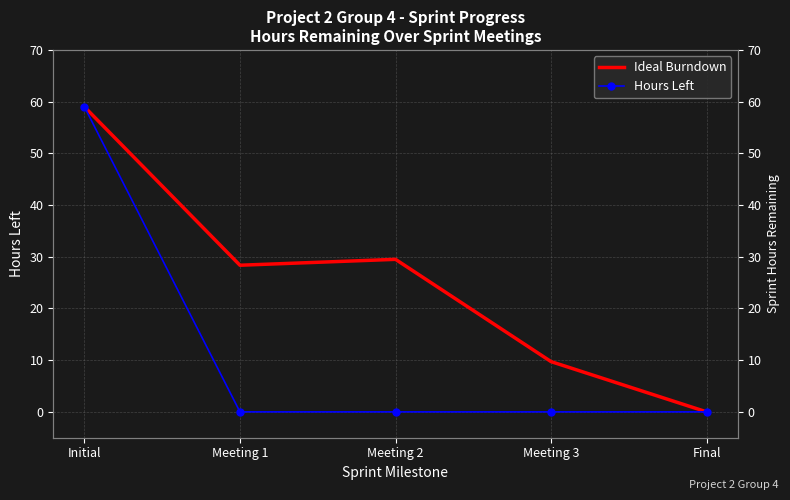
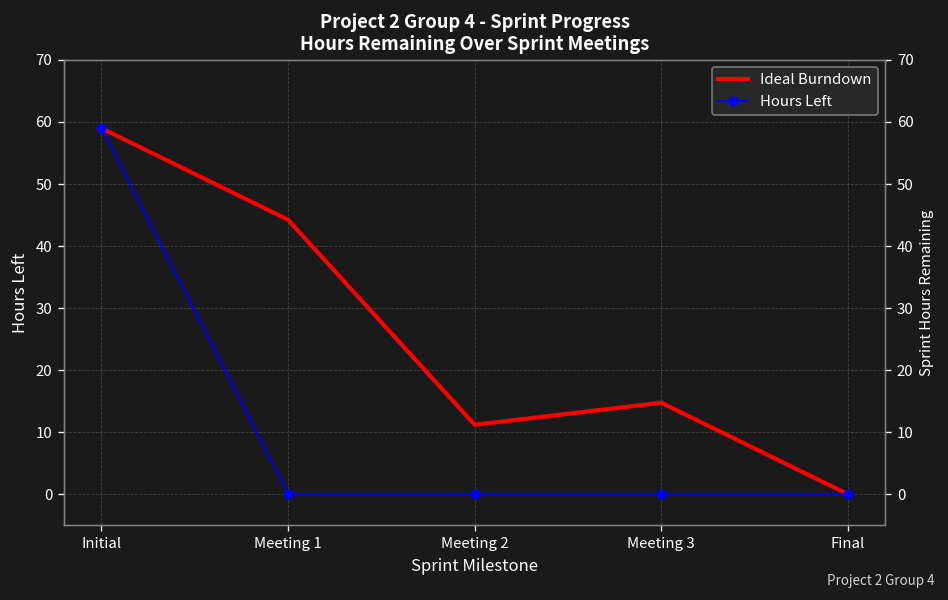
Ideal Burndown, Meeting 1: 28 -> 44
Ideal Burndown, Meeting 2: 30 -> 11
Ideal Burndown, Meeting 3: 10 -> 15
